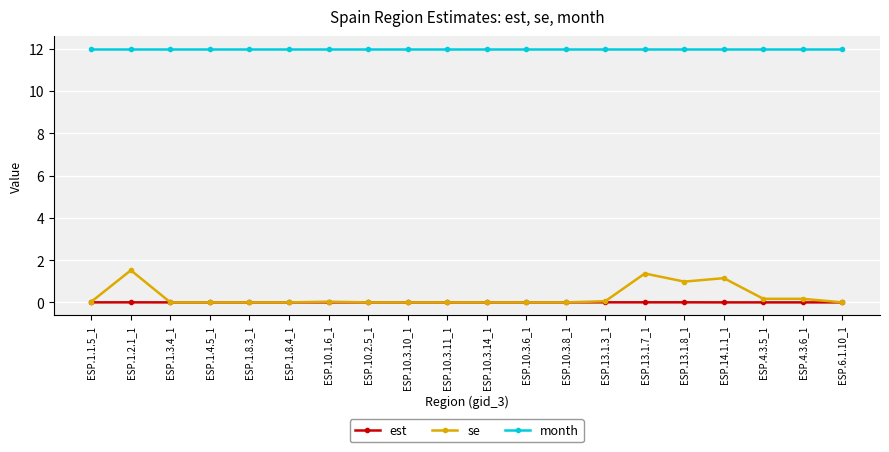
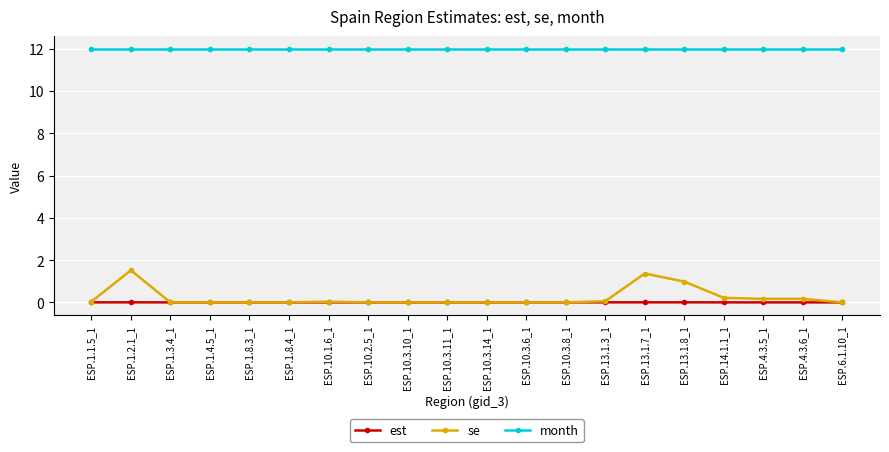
se, ESP.14.1.1_1: 1.1 -> 0.2
